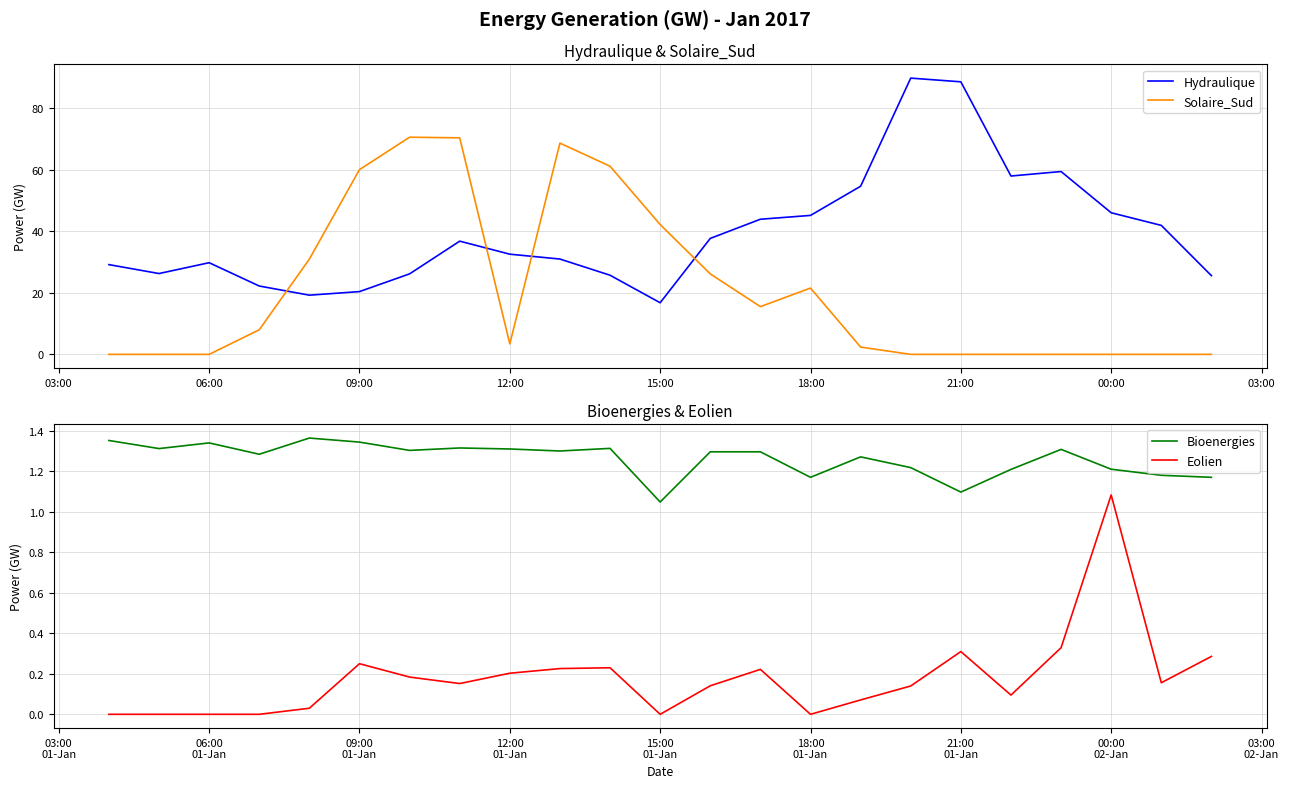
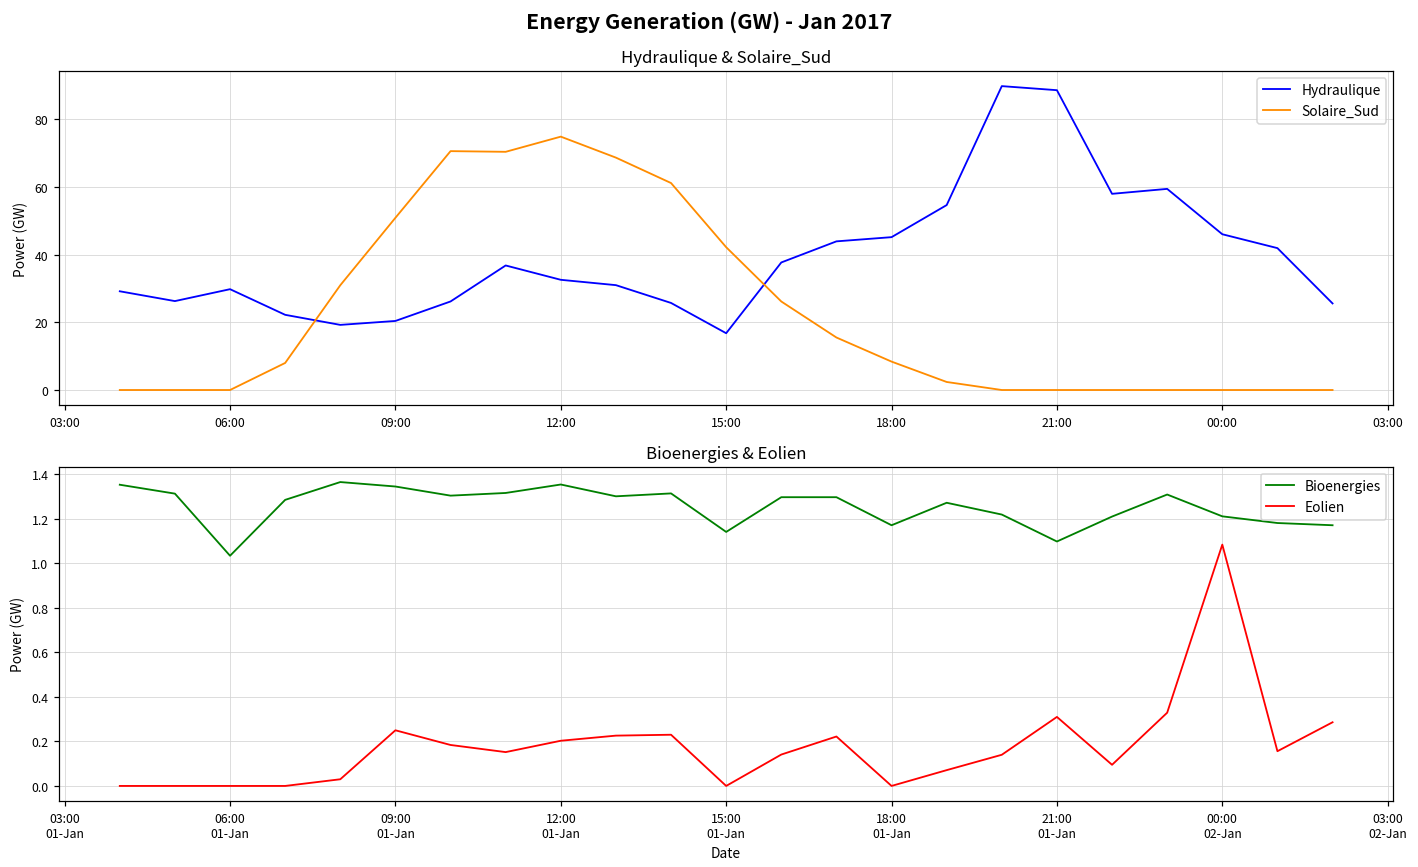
Hydraulique & Solaire_Sud, Solaire_Sud, 09:00: 60 -> 51
Hydraulique & Solaire_Sud, Solaire_Sud, 12:00: 3 -> 75
Hydraulique & Solaire_Sud, Solaire_Sud, 18:00: 22 -> 8
Bioenergies & Eolien, Bioenergies, 06:00 01-Jan: 1.34 -> 1.03
Bioenergies & Eolien, Bioenergies, 12:00 01-Jan: 1.31 -> 1.35
Bioenergies & Eolien, Bioenergies, 15:00 01-Jan: 1.05 -> 1.14
